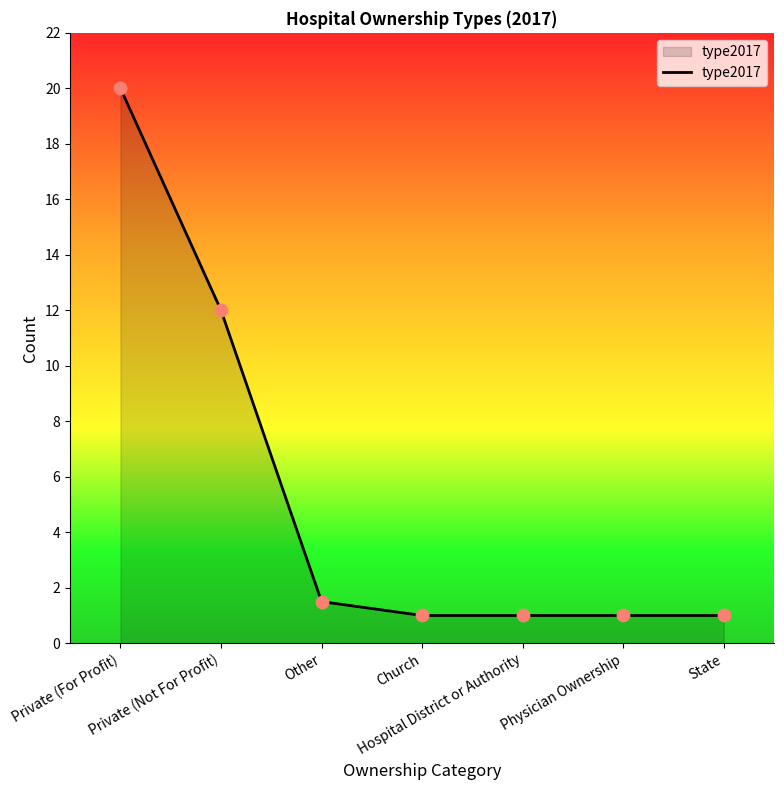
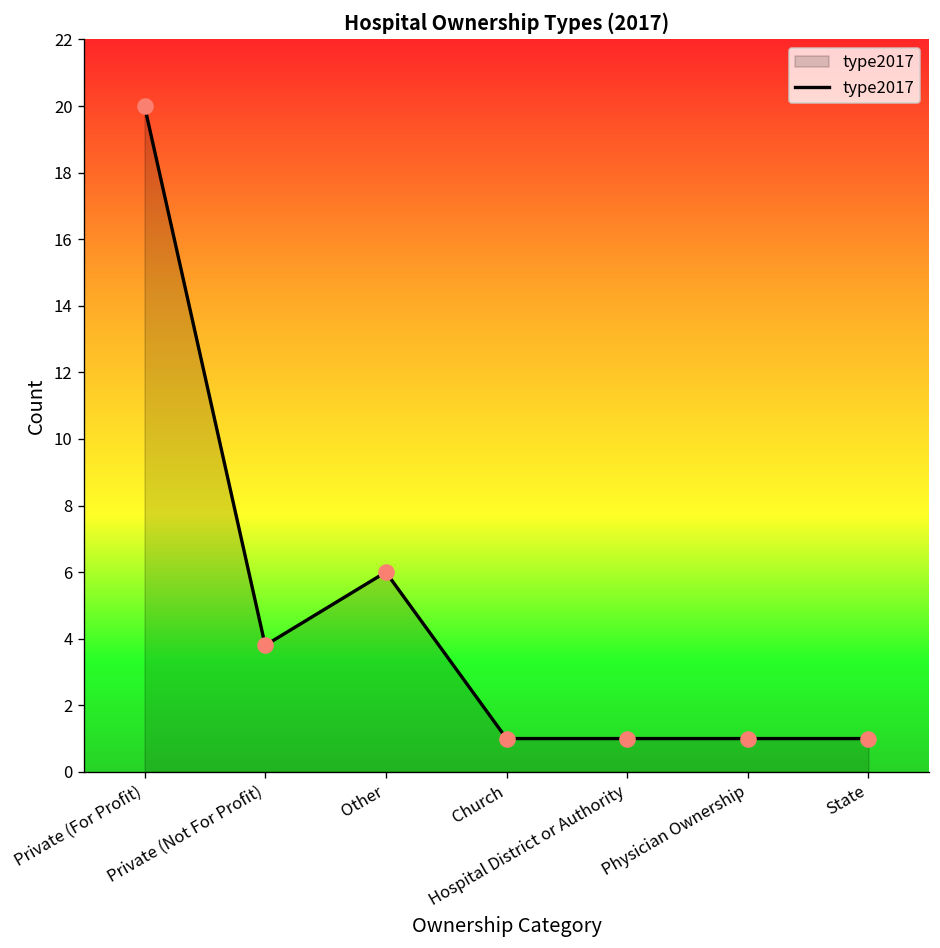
Private (Not For Profit): 12.0 -> 3.8
Other: 1.5 -> 6.0
